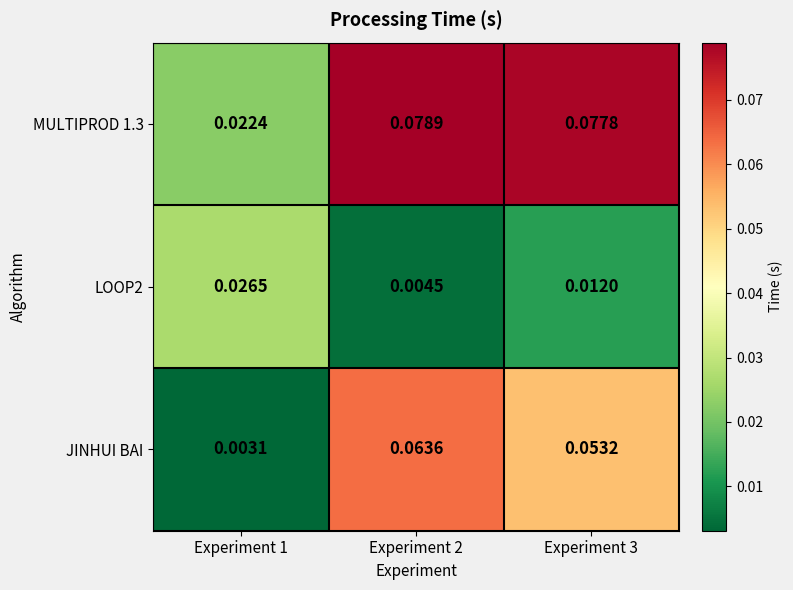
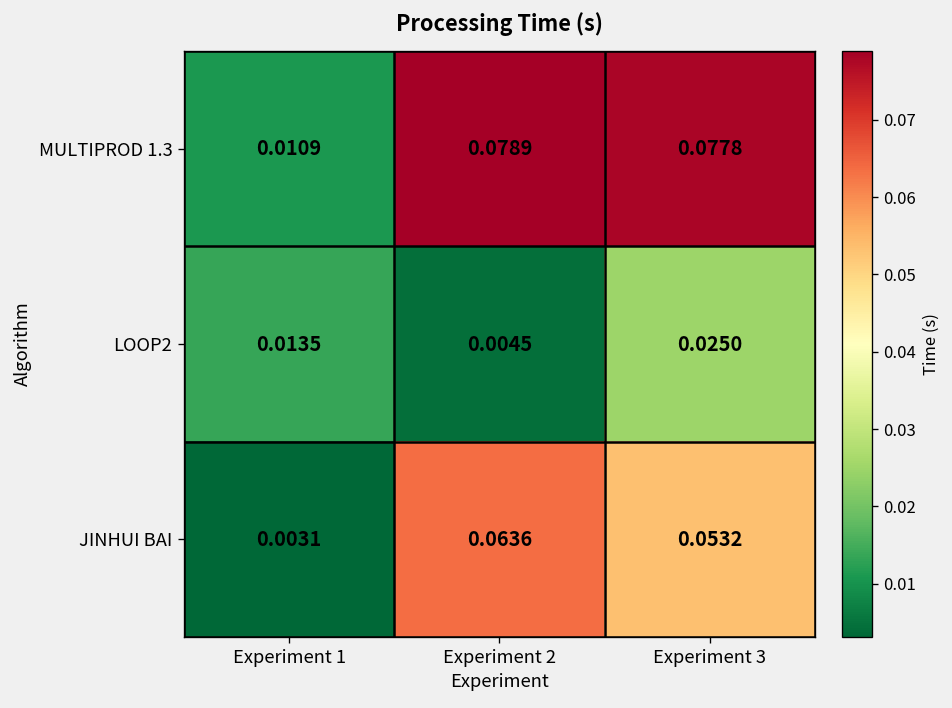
MULTIPROD 1.3, Experiment 1: 0.0224 -> 0.0109
LOOP2, Experiment 1: 0.0265 -> 0.0135
LOOP2, Experiment 3: 0.0120 -> 0.0250
